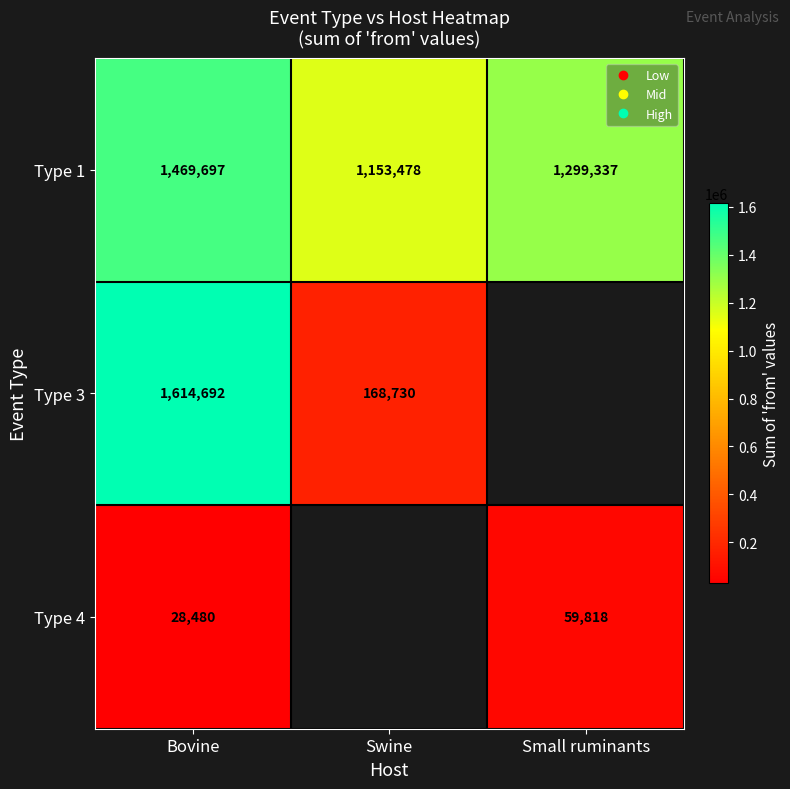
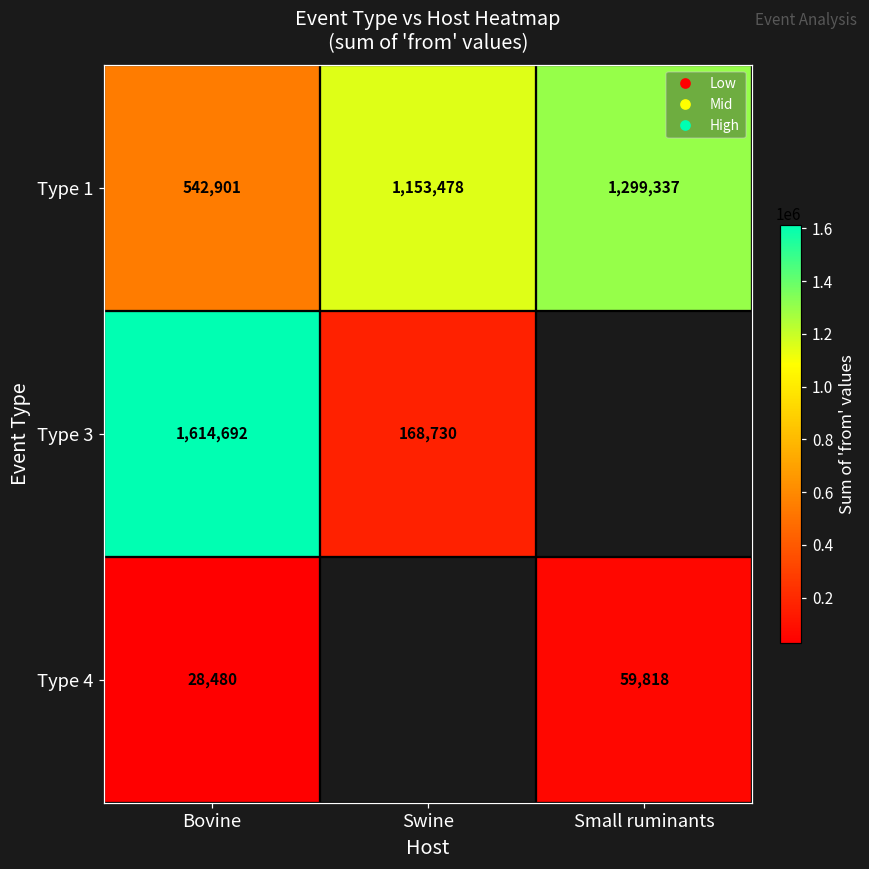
Type 1, Bovine: 1,469,697 -> 542,901
